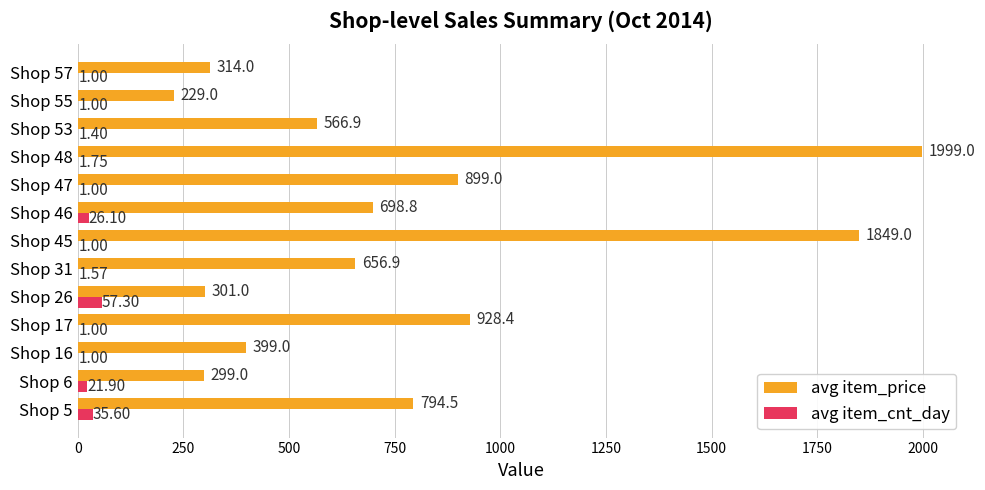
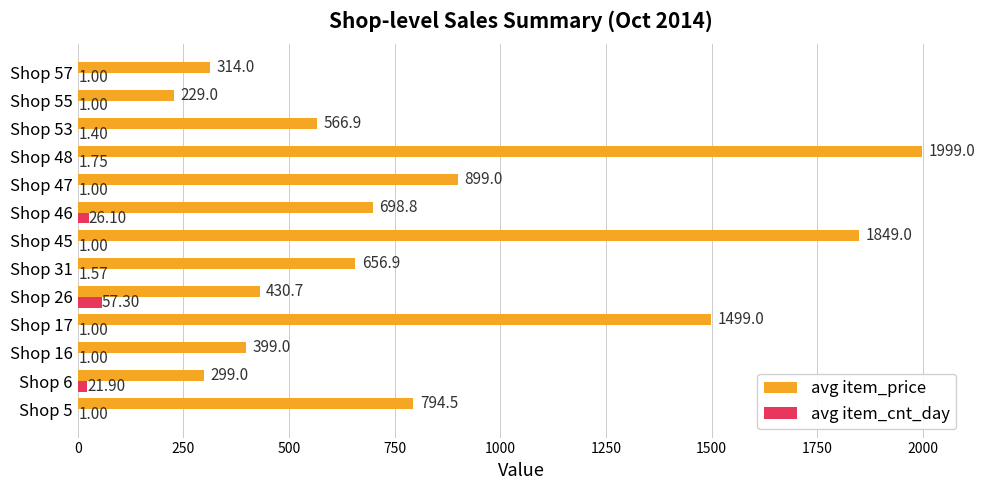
avg item_price, Shop 26: 301.0 -> 430.7
avg item_price, Shop 17: 928.4 -> 1499.0
avg item_cnt_day, Shop 5: 35.60 -> 1.00
